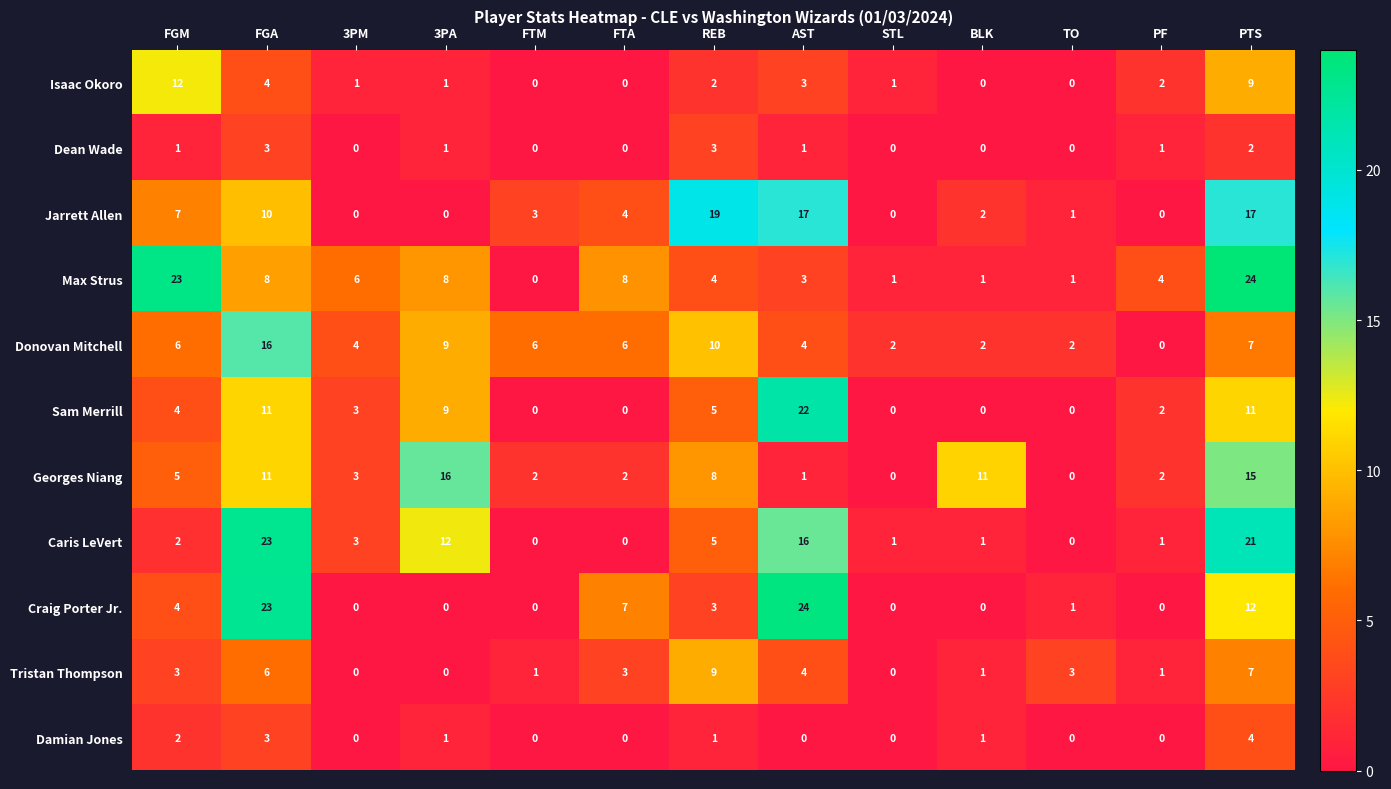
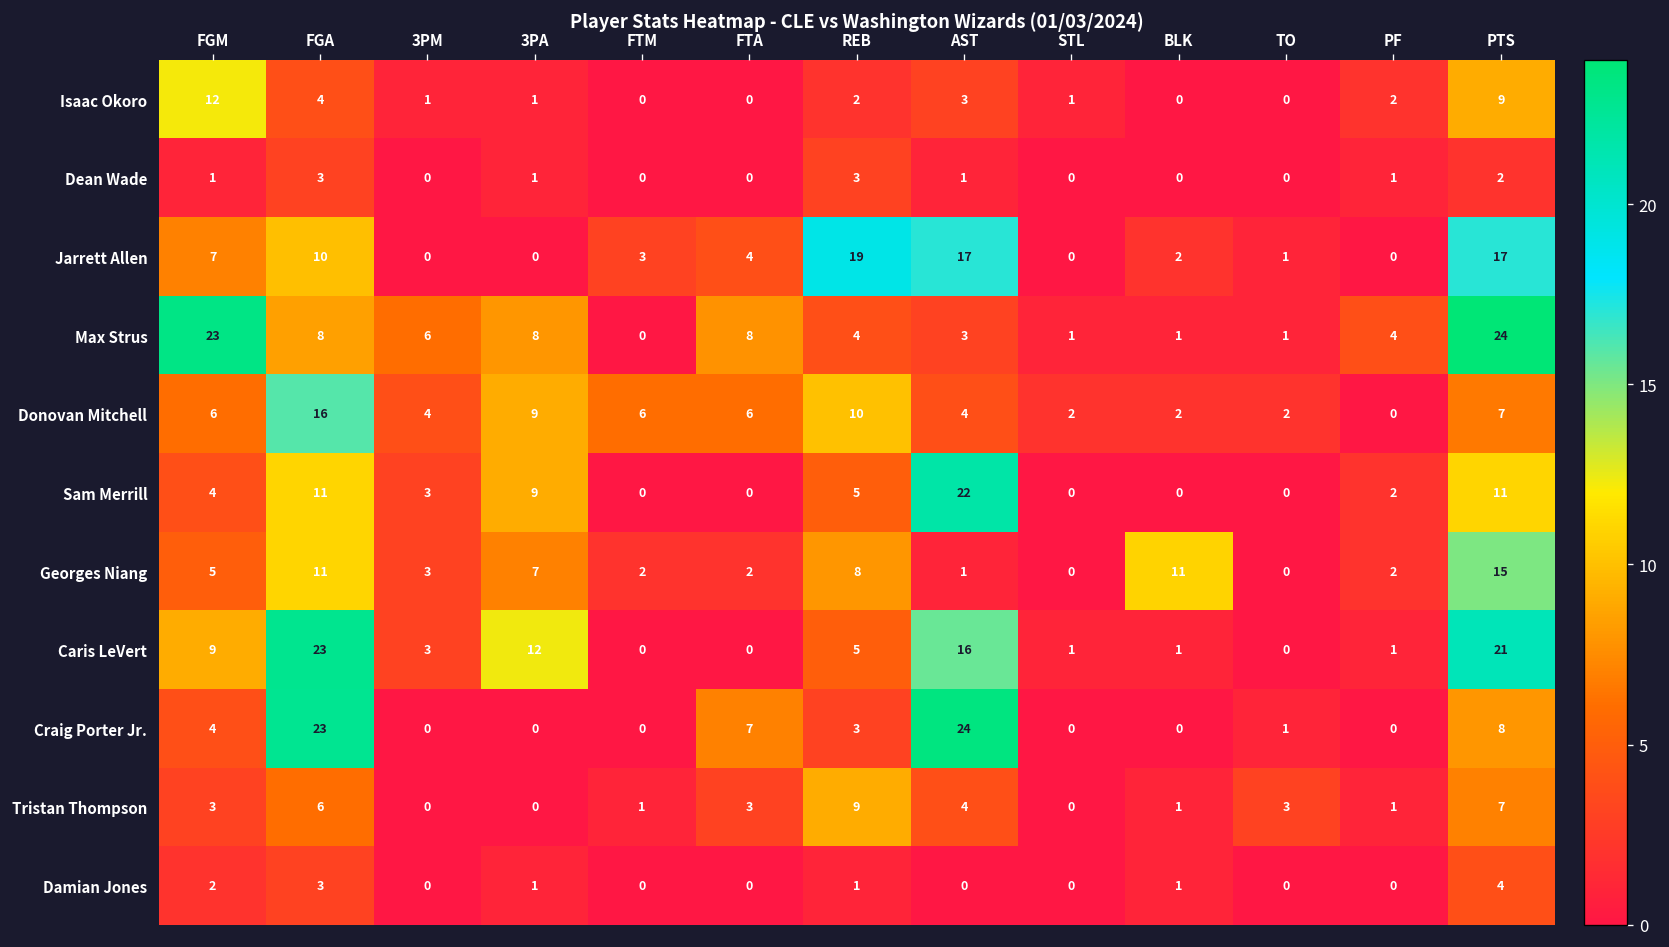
Georges Niang, 3PA: 16 -> 7
Caris LeVert, FGM: 2 -> 9
Craig Porter Jr., PTS: 12 -> 8
